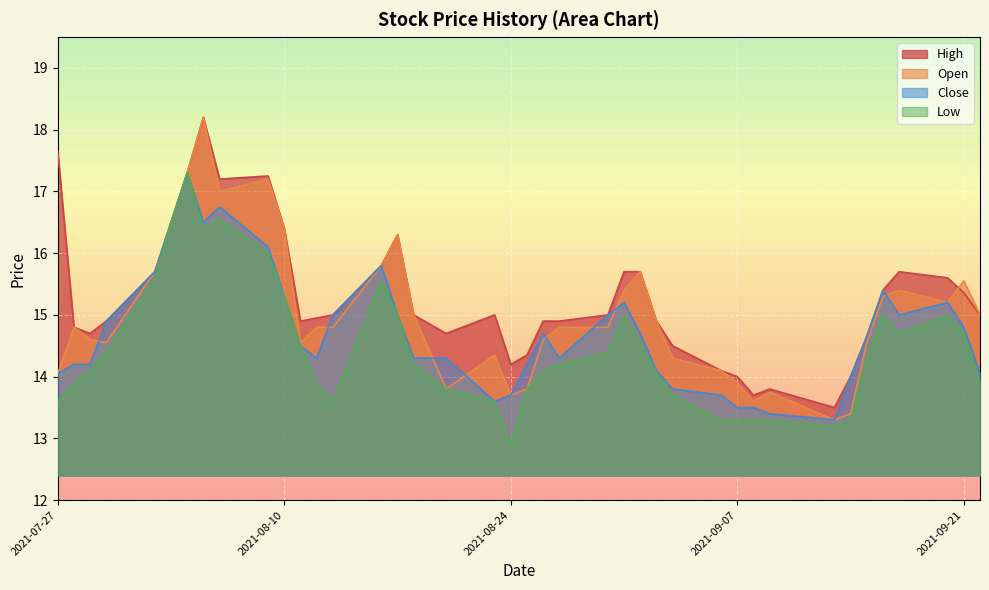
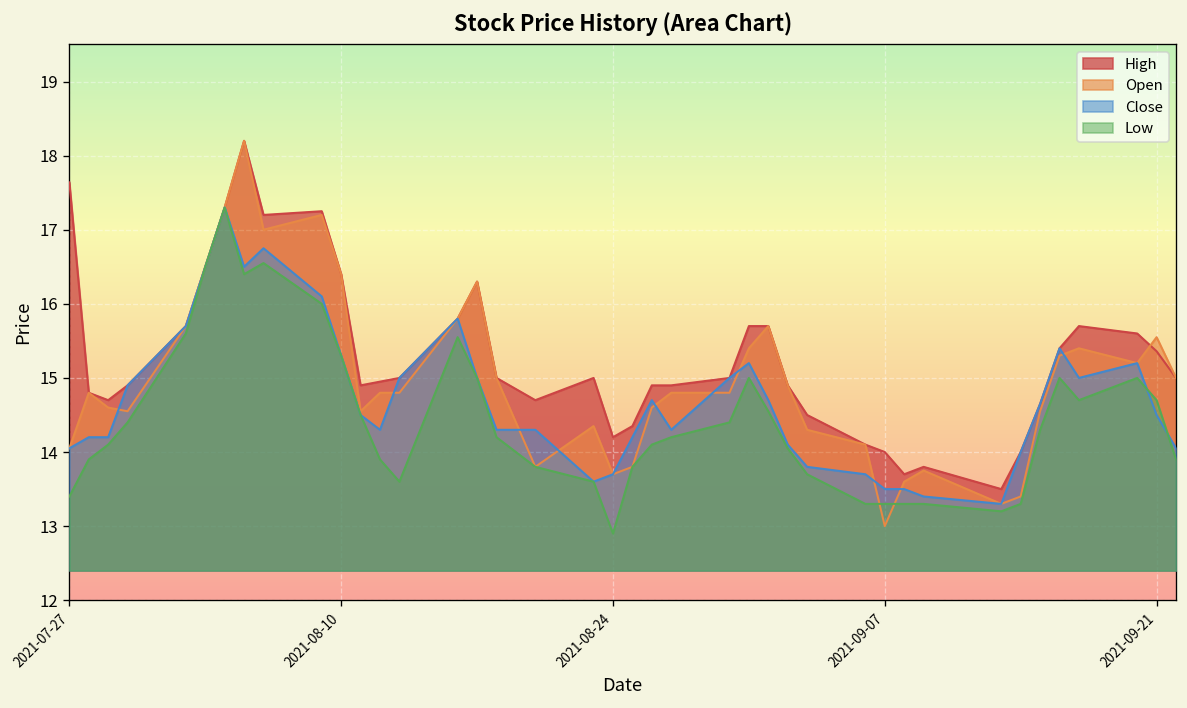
Low, 2021-07-27: 13.6 -> 13.4
Open, 2021-09-07: 13.9 -> 13.0
Close, 2021-09-21: 14.8 -> 14.5
